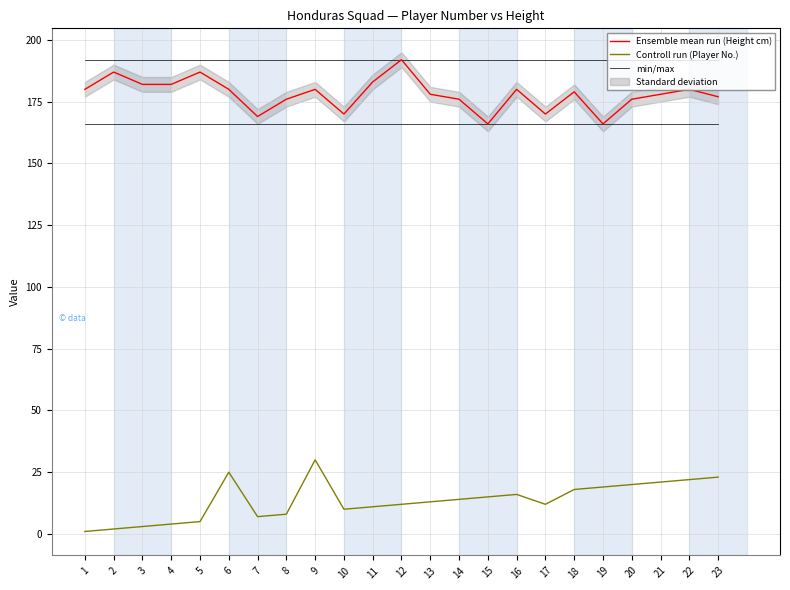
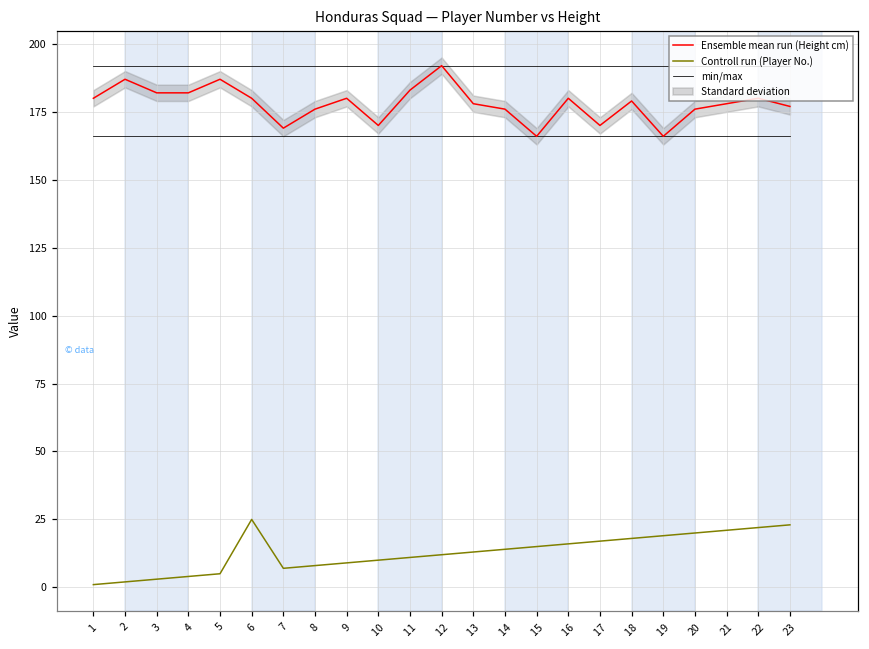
Controll run (Player No.), 9: 30 -> 9
Controll run (Player No.), 17: 12 -> 17
